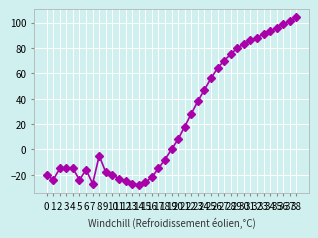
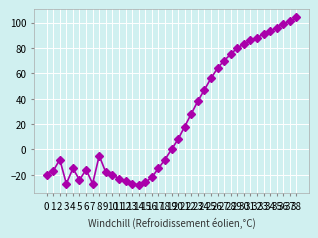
1: -24 -> -17
2: -15 -> -8
3: -15 -> -27
